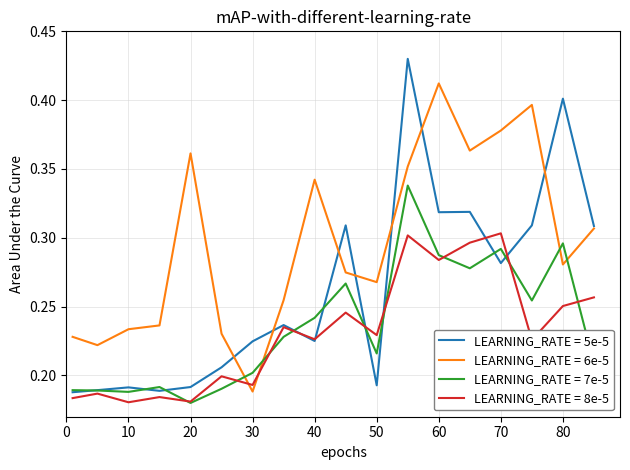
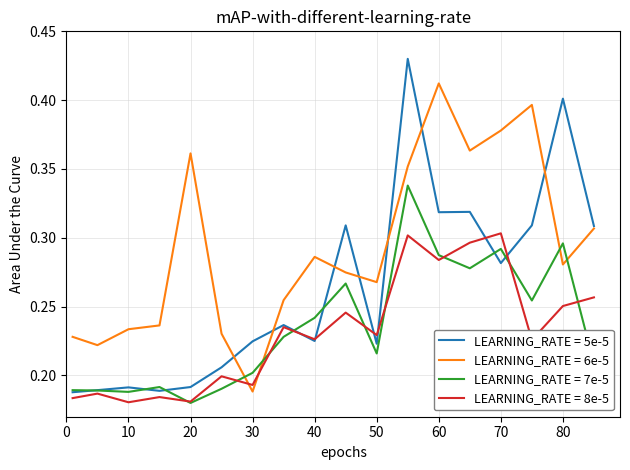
LEARNING_RATE = 6e-5, 40: 0.342 -> 0.286
LEARNING_RATE = 5e-5, 50: 0.193 -> 0.223
